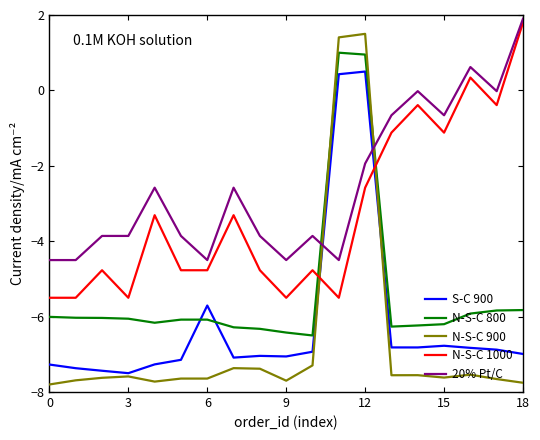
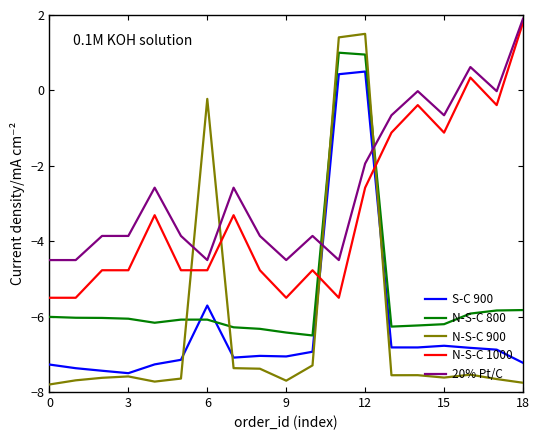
N-S-C 1000, 3: -5.5 -> -4.8
N-S-C 900, 6: -7.6 -> -0.2
S-C 900, 18: -7.0 -> -7.2
